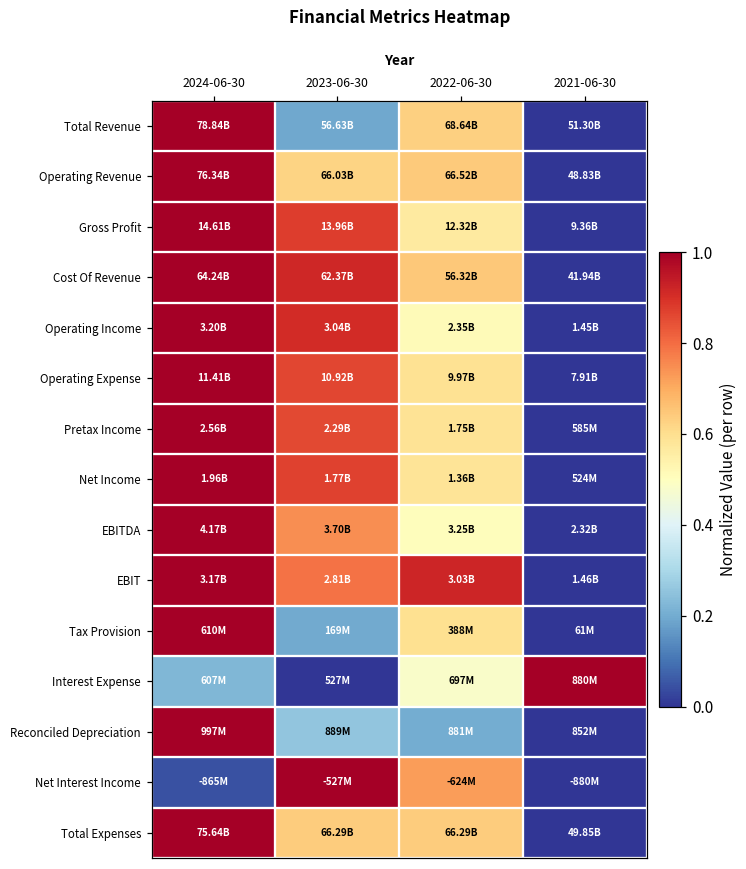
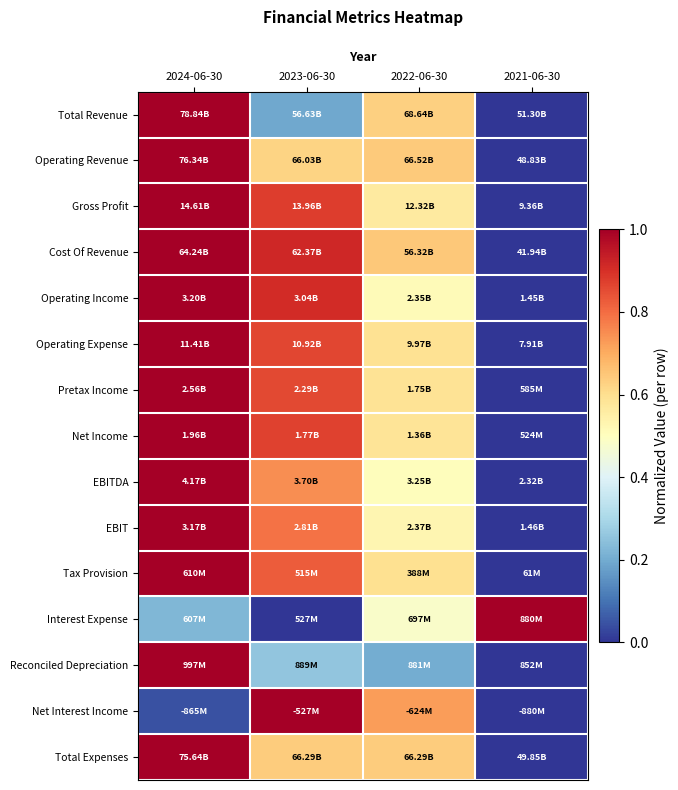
EBIT, 2022-06-30: 3.03B -> 2.37B
Tax Provision, 2023-06-30: 169M -> 515M
